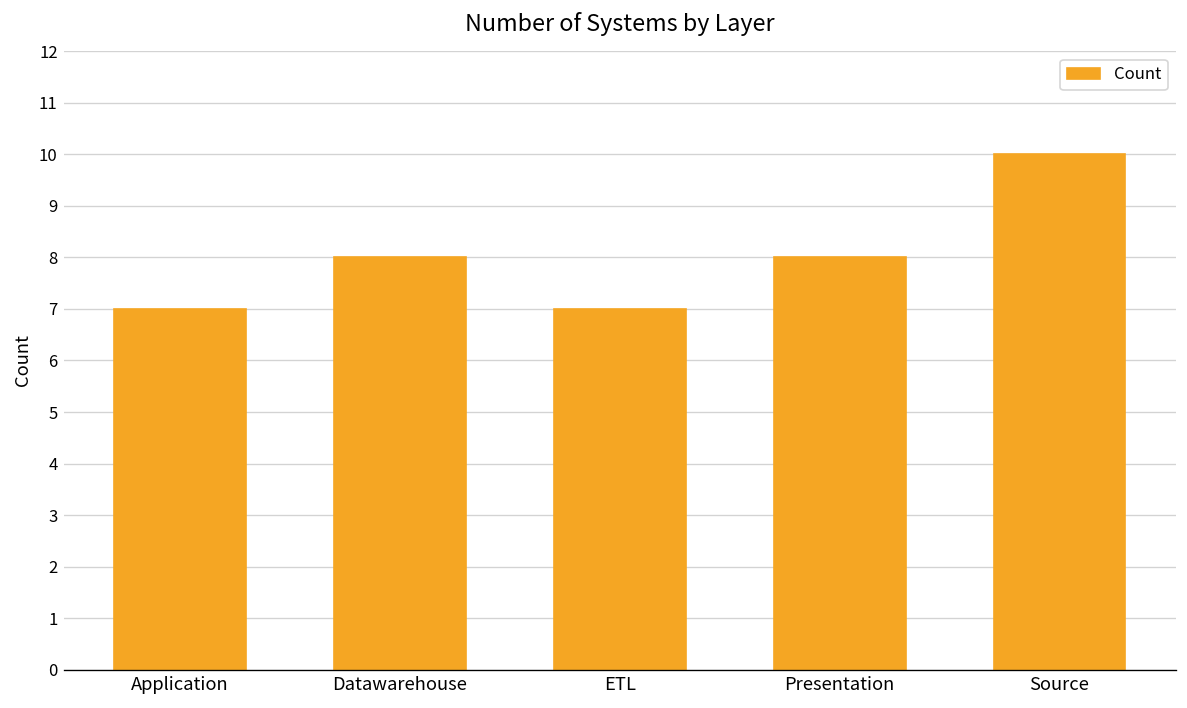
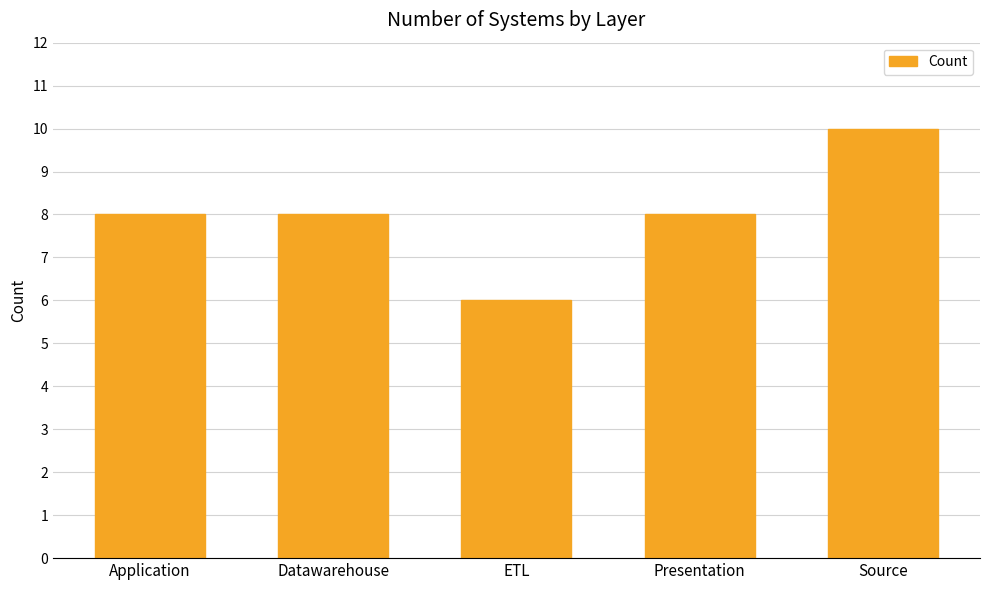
Application: 7 -> 8
ETL: 7 -> 6
